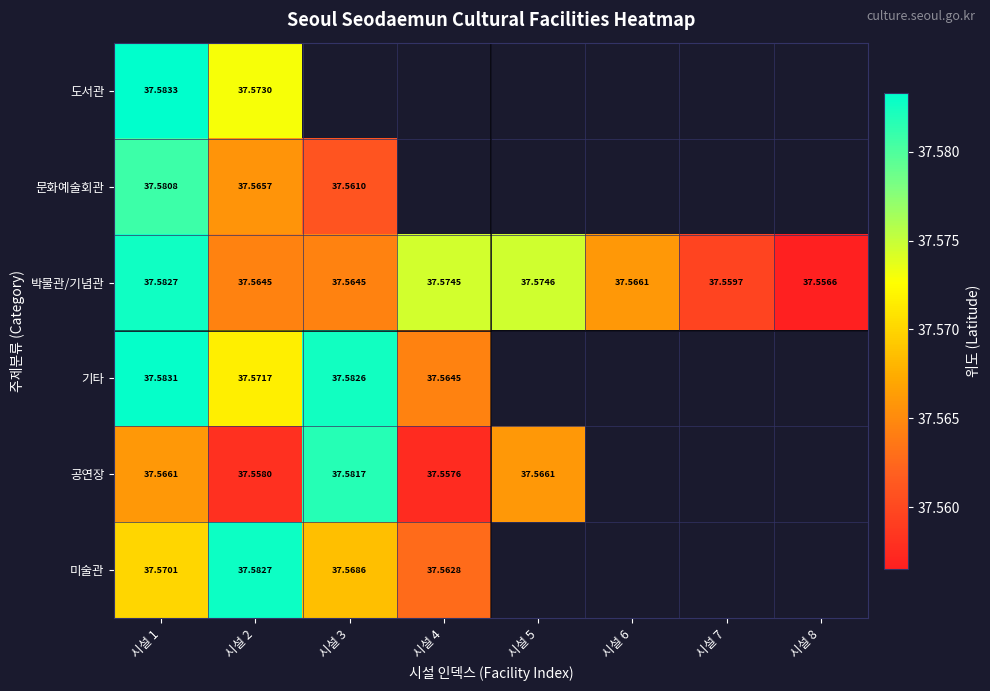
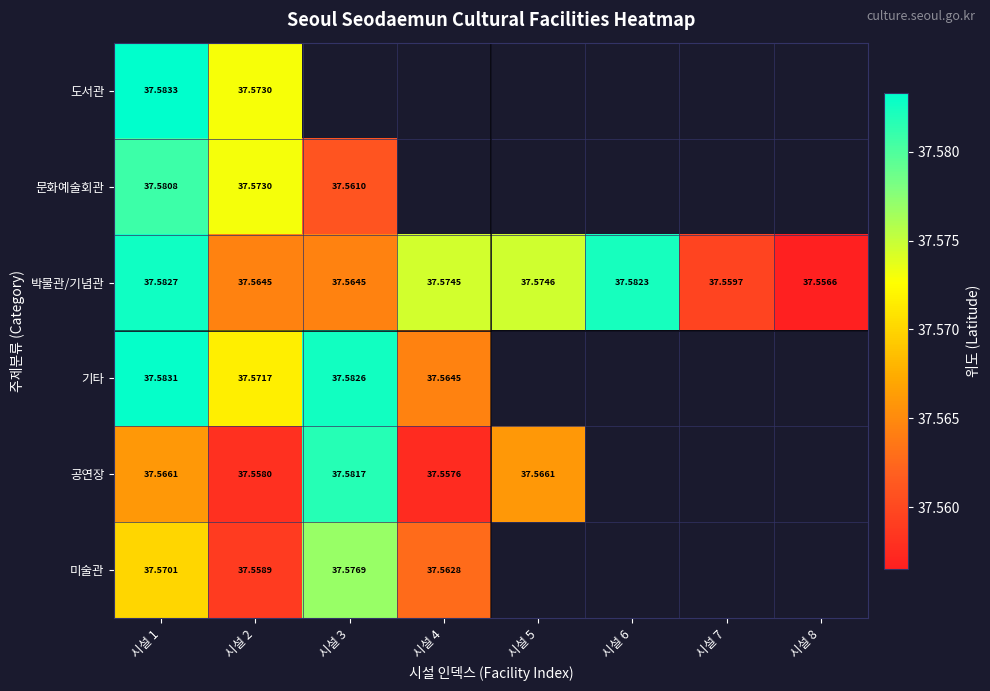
문화예술회관, 시설 2: 37.5657 -> 37.5730
박물관/기념관, 시설 6: 37.5661 -> 37.5823
미술관, 시설 2: 37.5827 -> 37.5589
미술관, 시설 3: 37.5686 -> 37.5769
